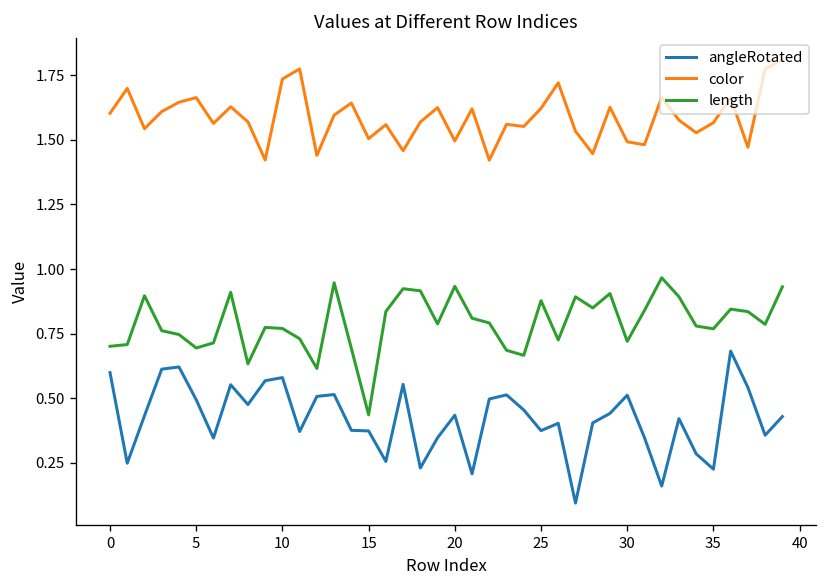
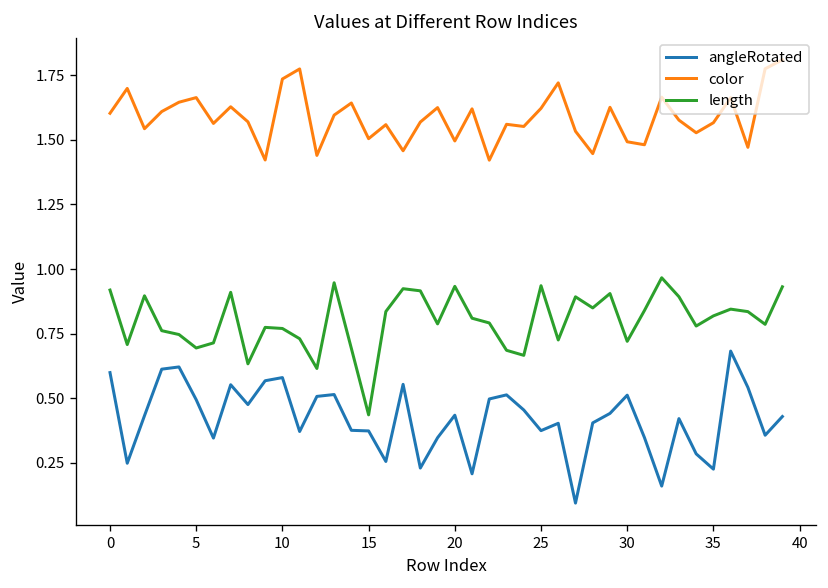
length, 0: 0.70 -> 0.92
length, 25: 0.88 -> 0.94
length, 35: 0.77 -> 0.82
